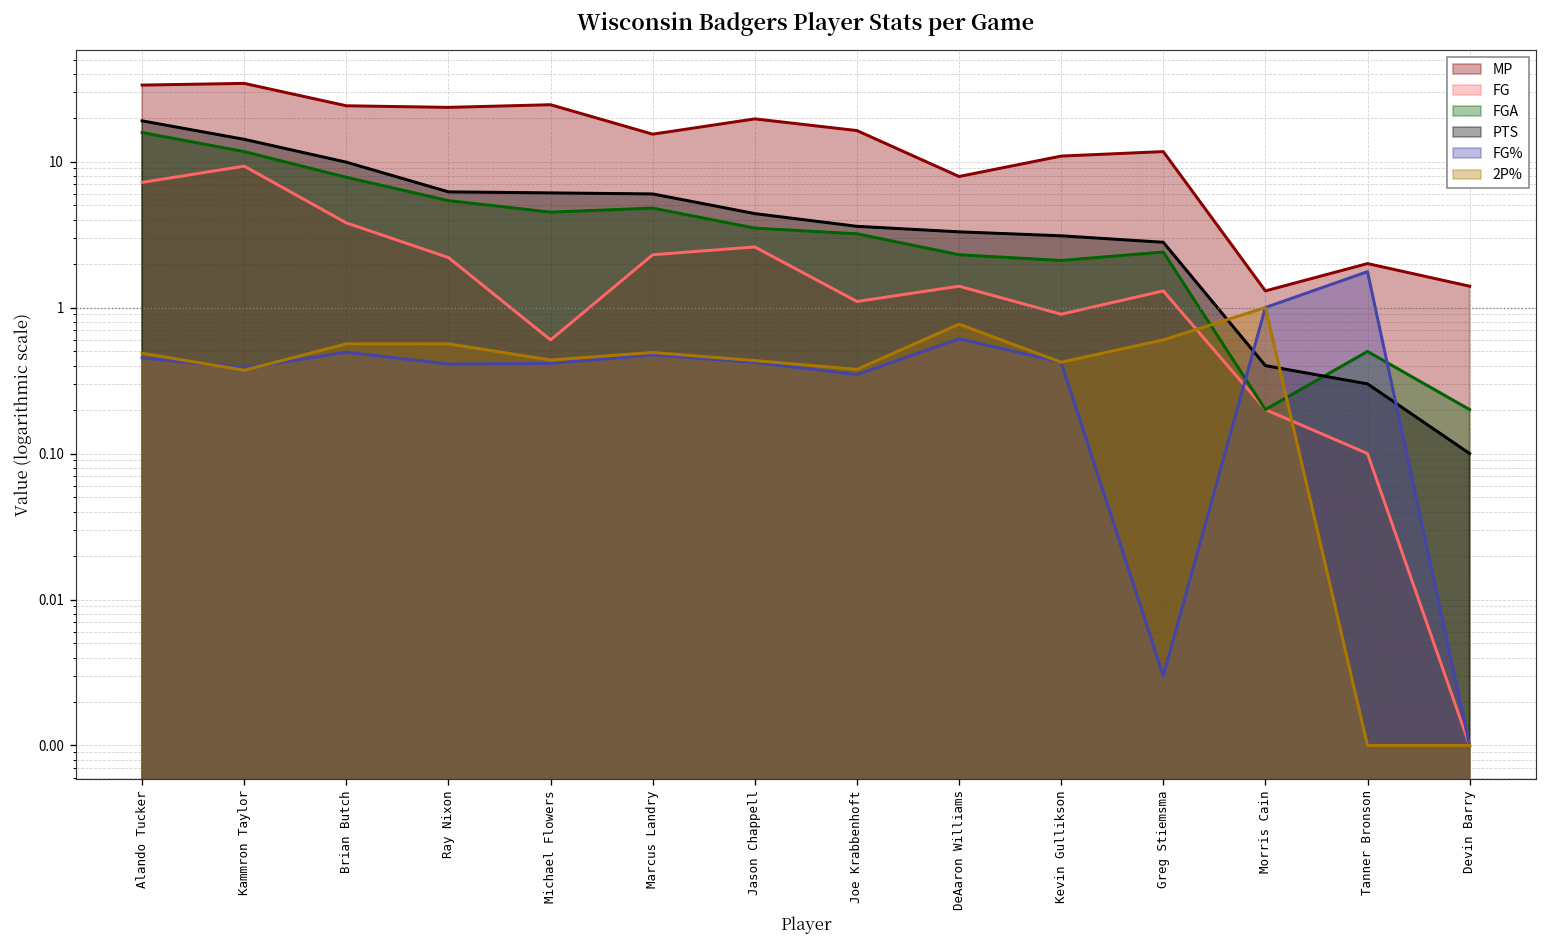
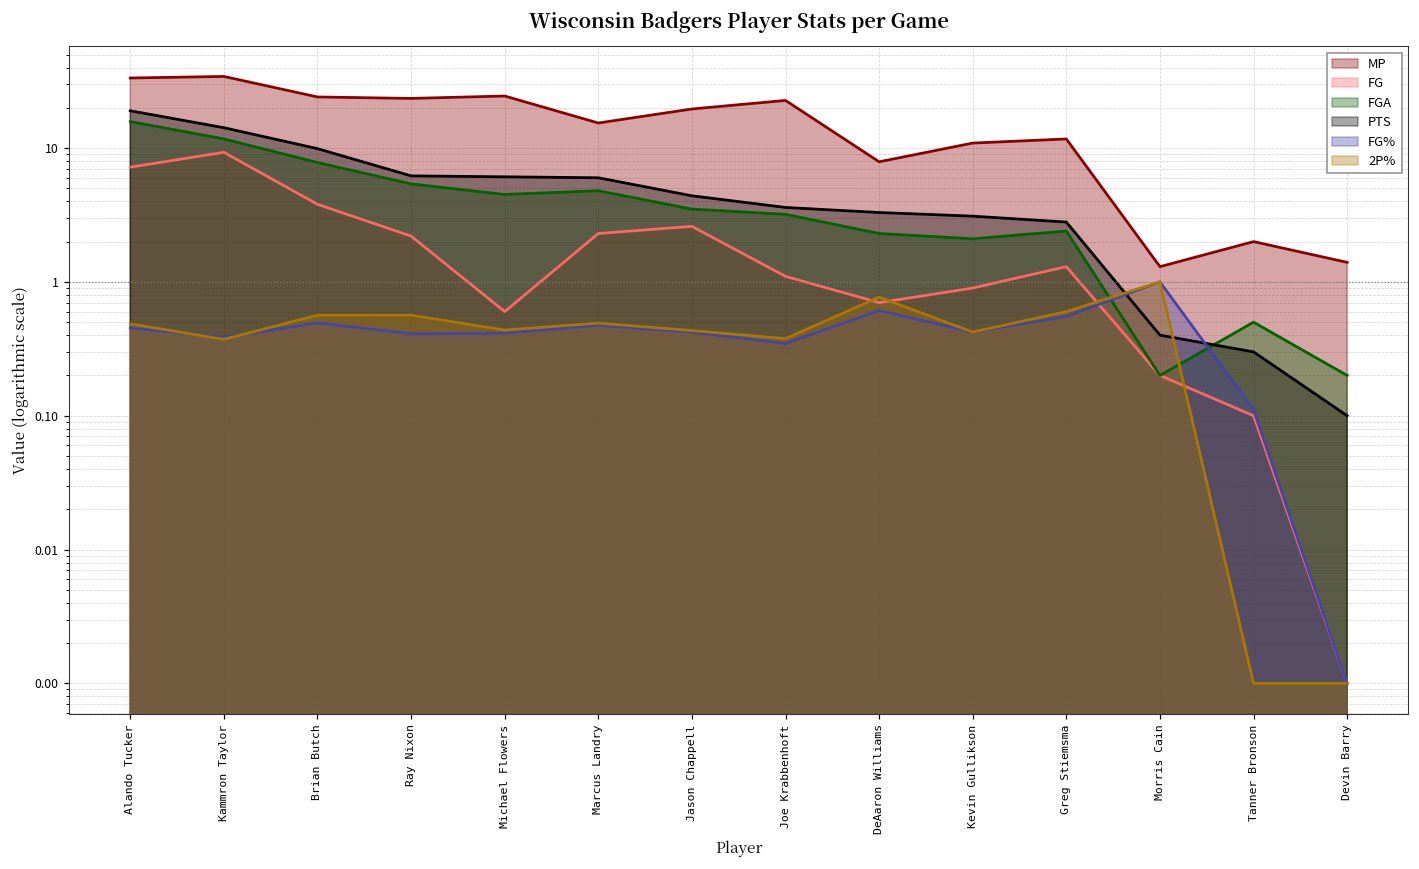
MP, Joe Krabbenhoft: 16 -> 23
FG, DeAaron Williams: 1.4 -> 0.7
FG%, Greg Stiemsma: 0.003 -> 0.6
FG%, Tanner Bronson: 1.8 -> 0.11
